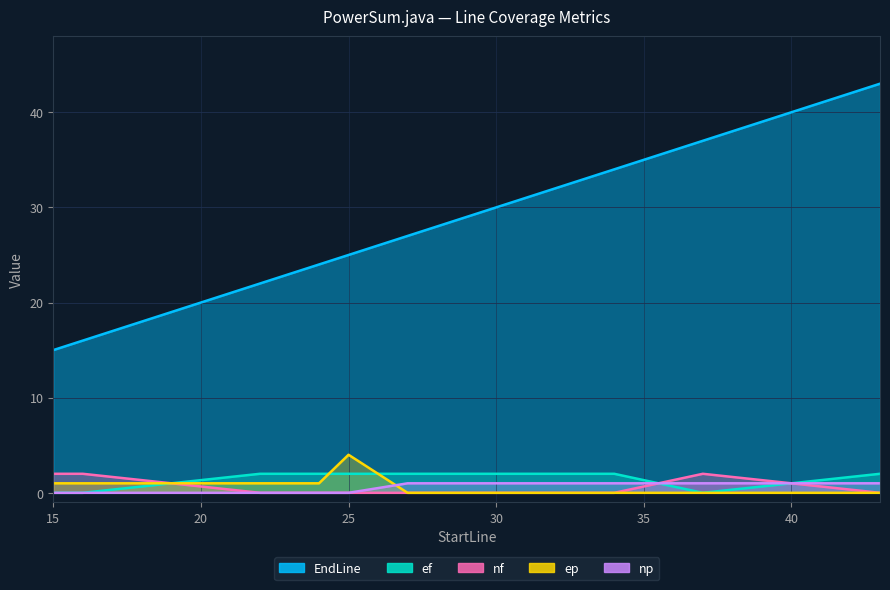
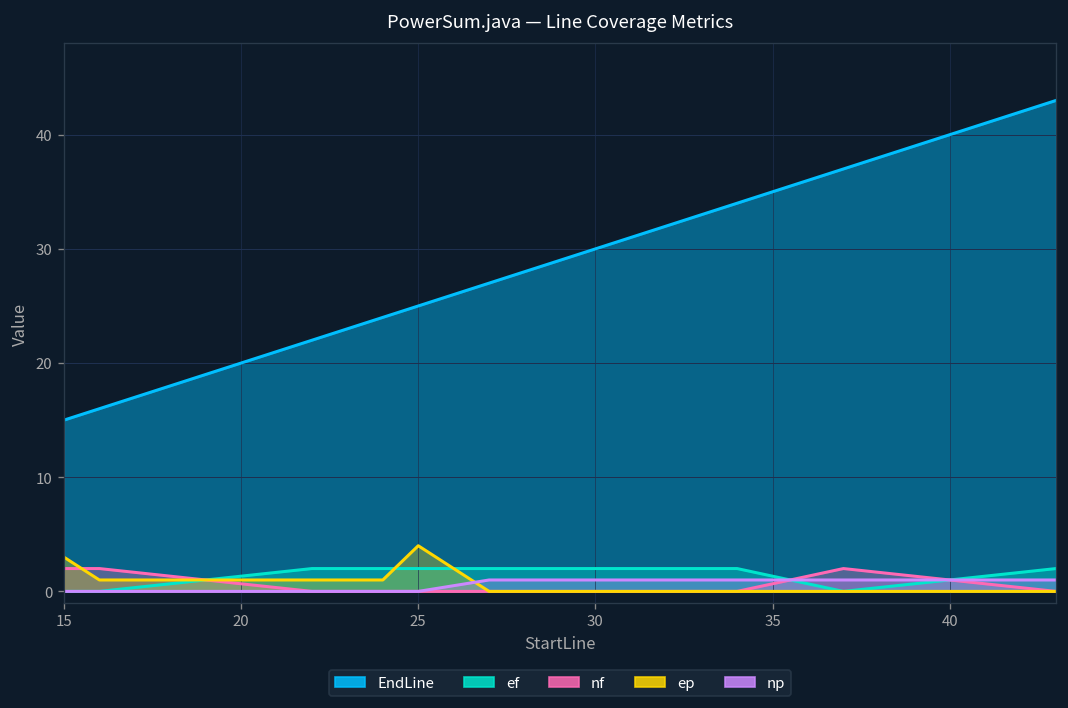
ep, 15: 1 -> 3
